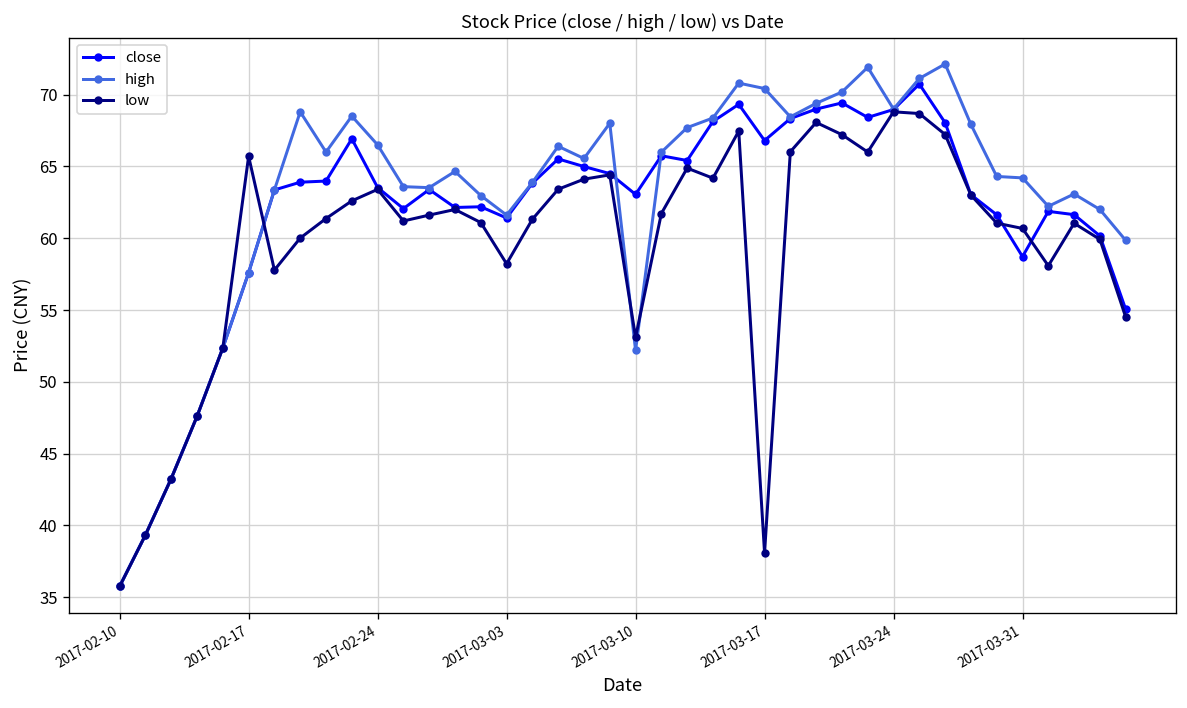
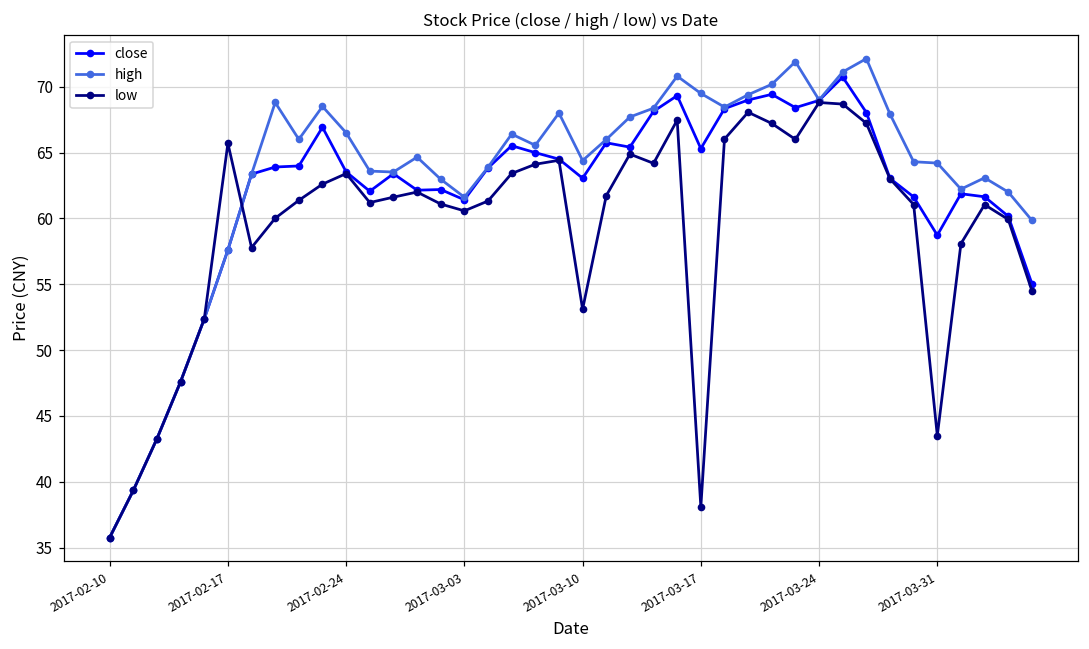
low, 2017-03-03: 58.2 -> 60.6
high, 2017-03-10: 52.2 -> 64.4
close, 2017-03-17: 66.8 -> 65.3
high, 2017-03-17: 70.4 -> 69.5
low, 2017-03-31: 60.7 -> 43.5
